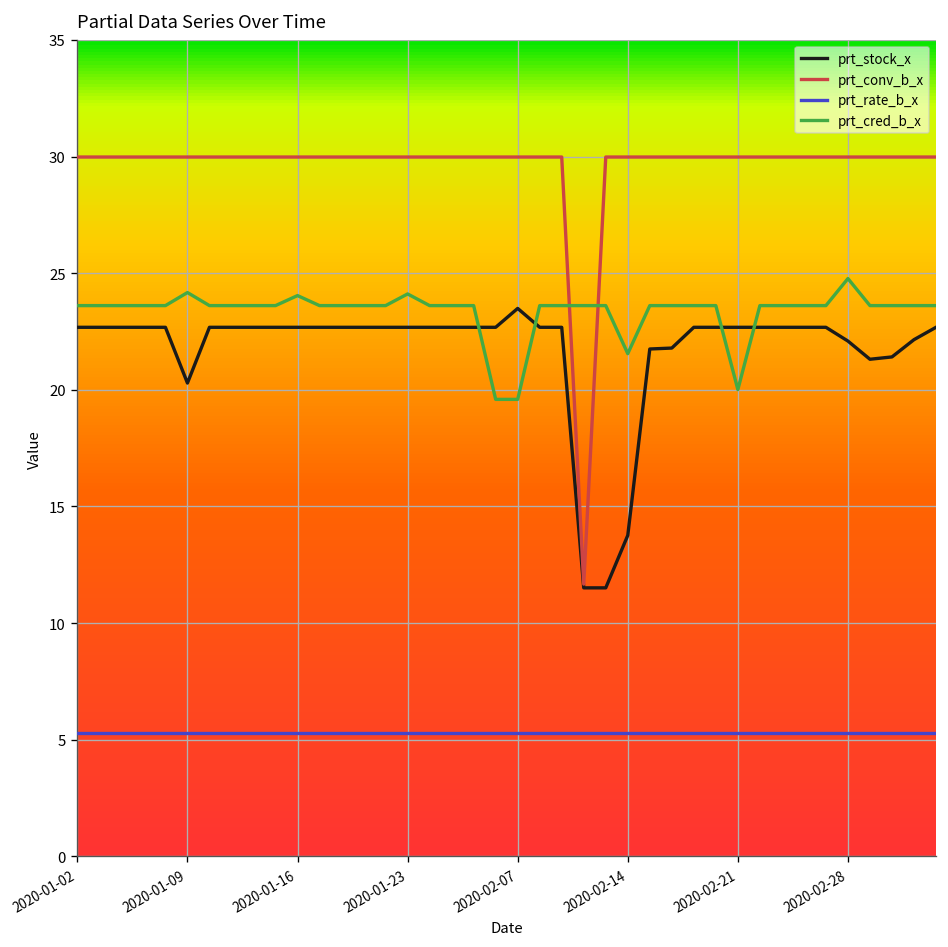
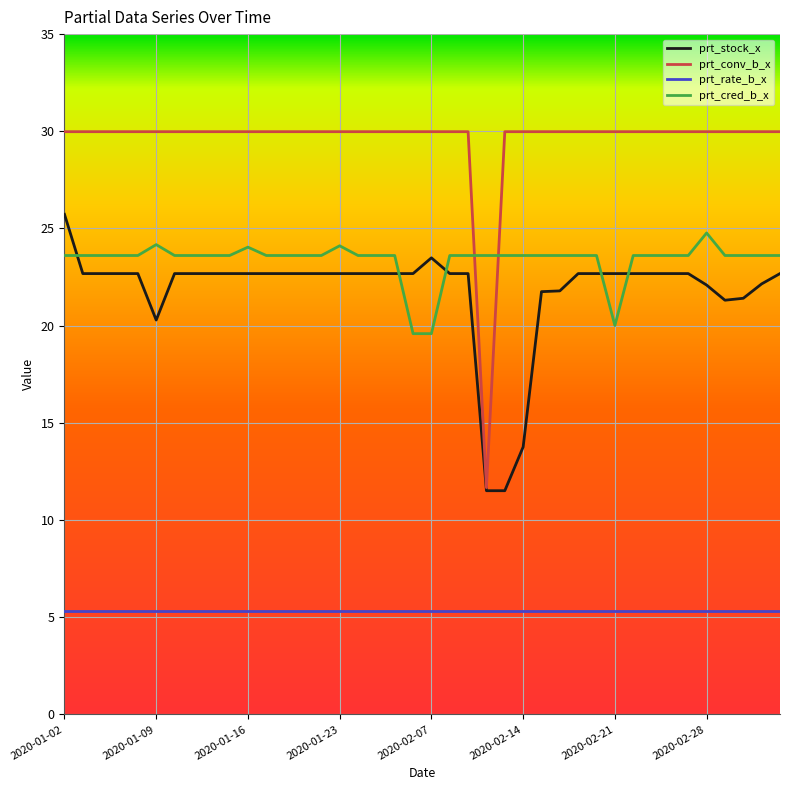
prt_stock_x, 2020-01-02: 22.7 -> 25.7
prt_cred_b_x, 2020-02-14: 21.6 -> 23.6
